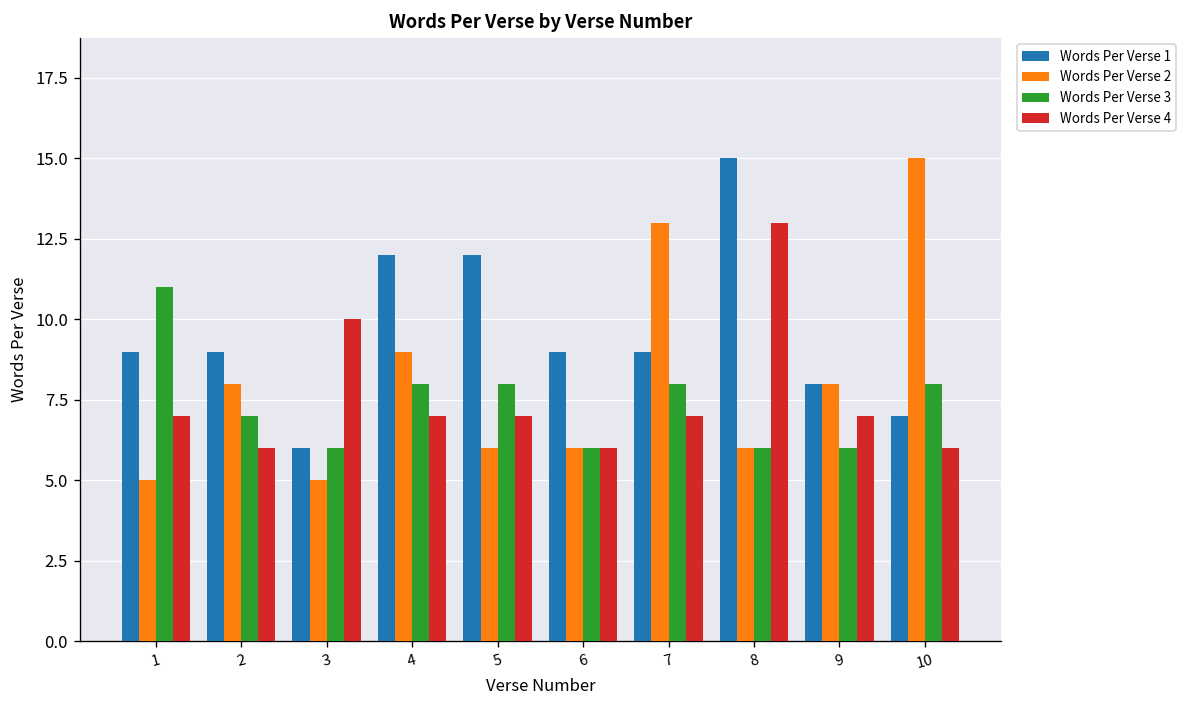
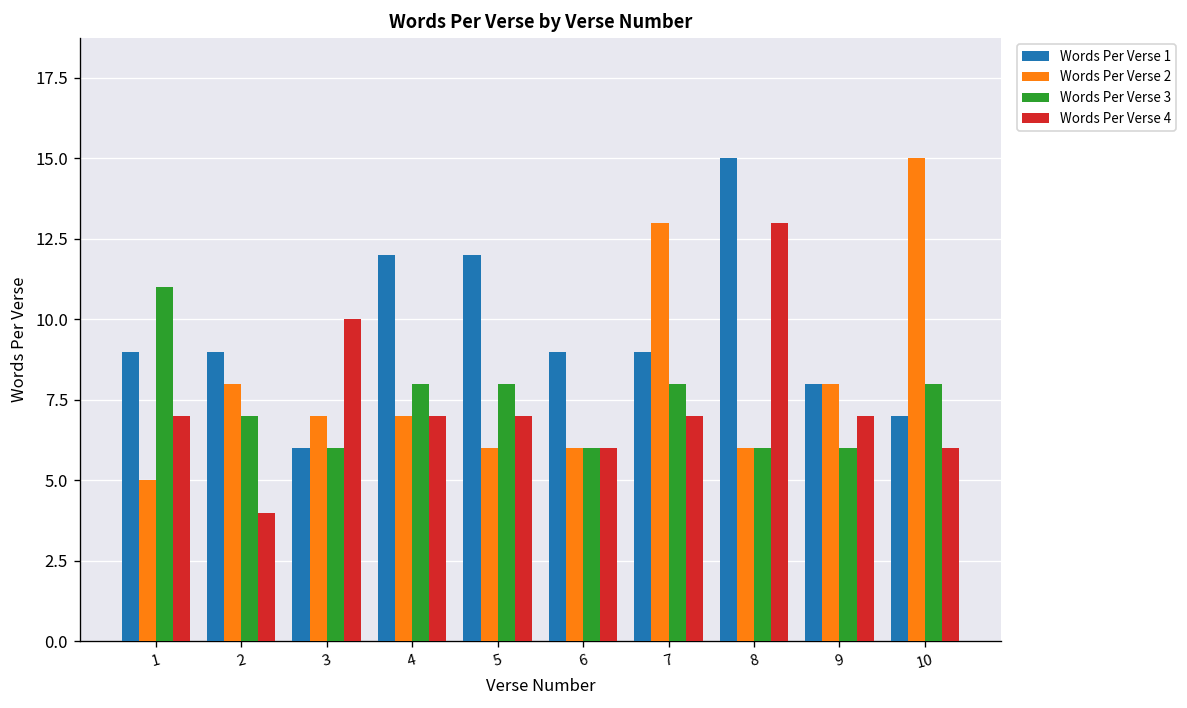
Words Per Verse 4, 2: 6 -> 4
Words Per Verse 2, 3: 5 -> 7
Words Per Verse 2, 4: 9 -> 7
